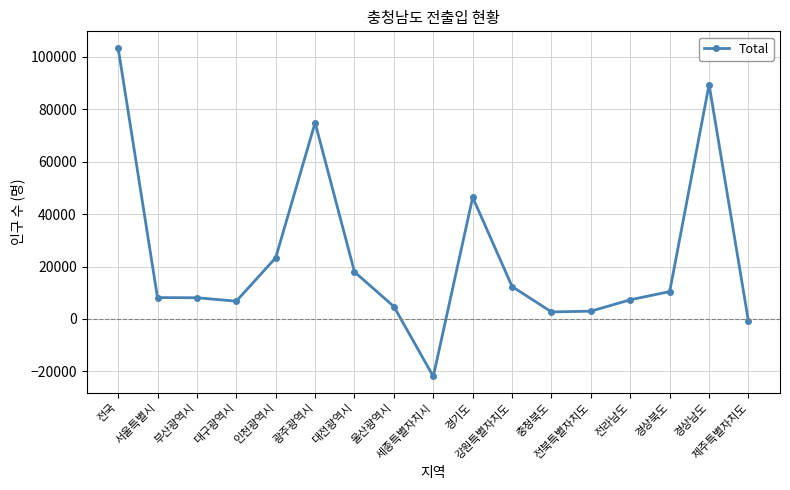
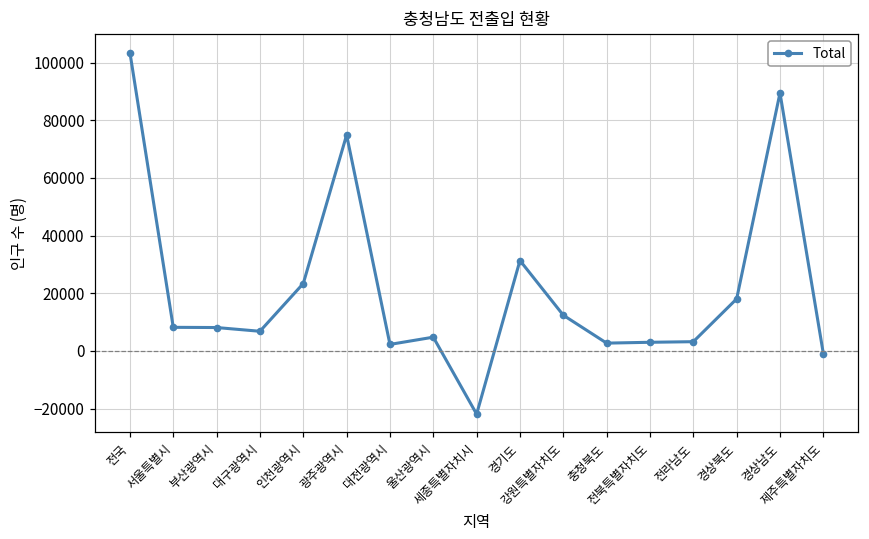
대전광역시: 18000 -> 2000
경기도: 46000 -> 31000
전라남도: 7000 -> 3000
경상북도: 10000 -> 18000
